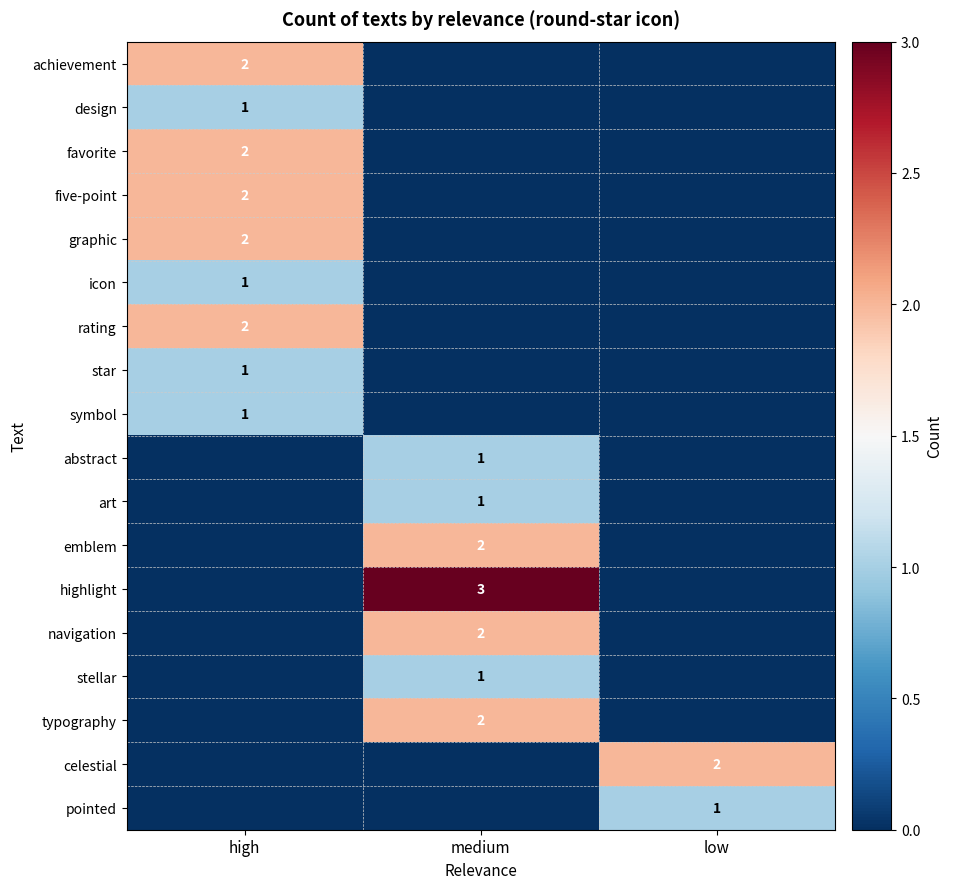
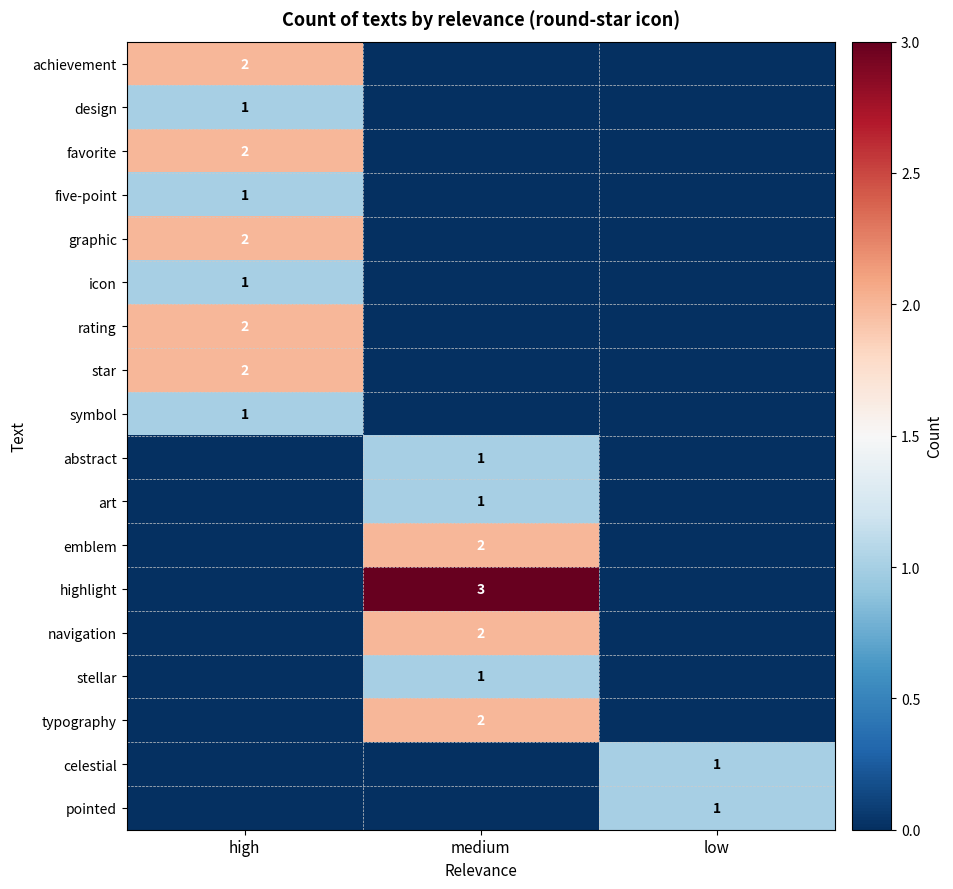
five-point, high: 2 -> 1
star, high: 1 -> 2
celestial, low: 2 -> 1
